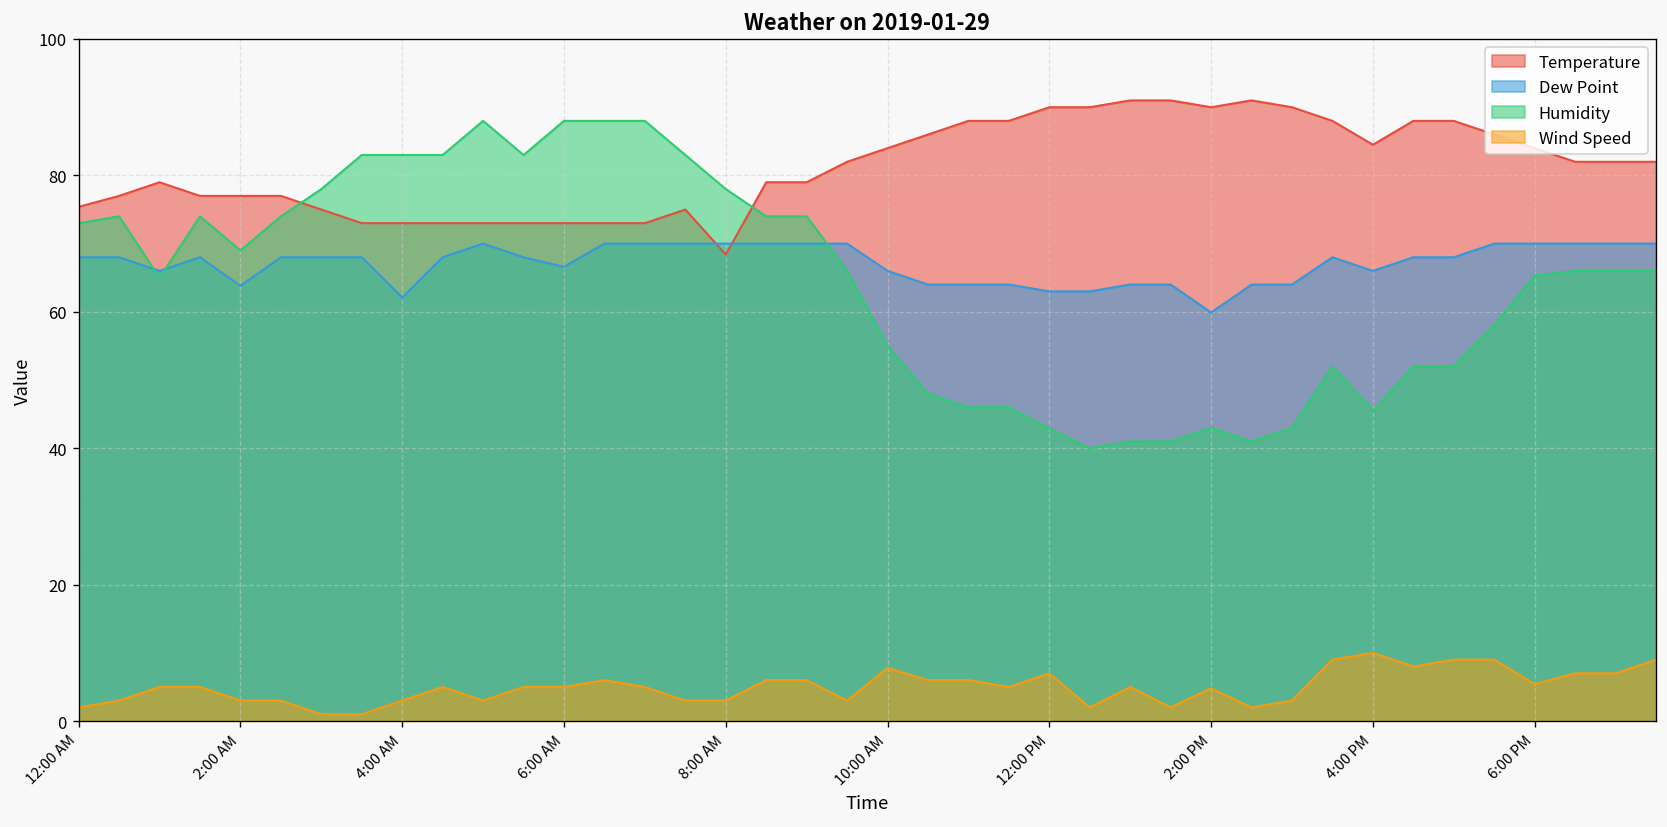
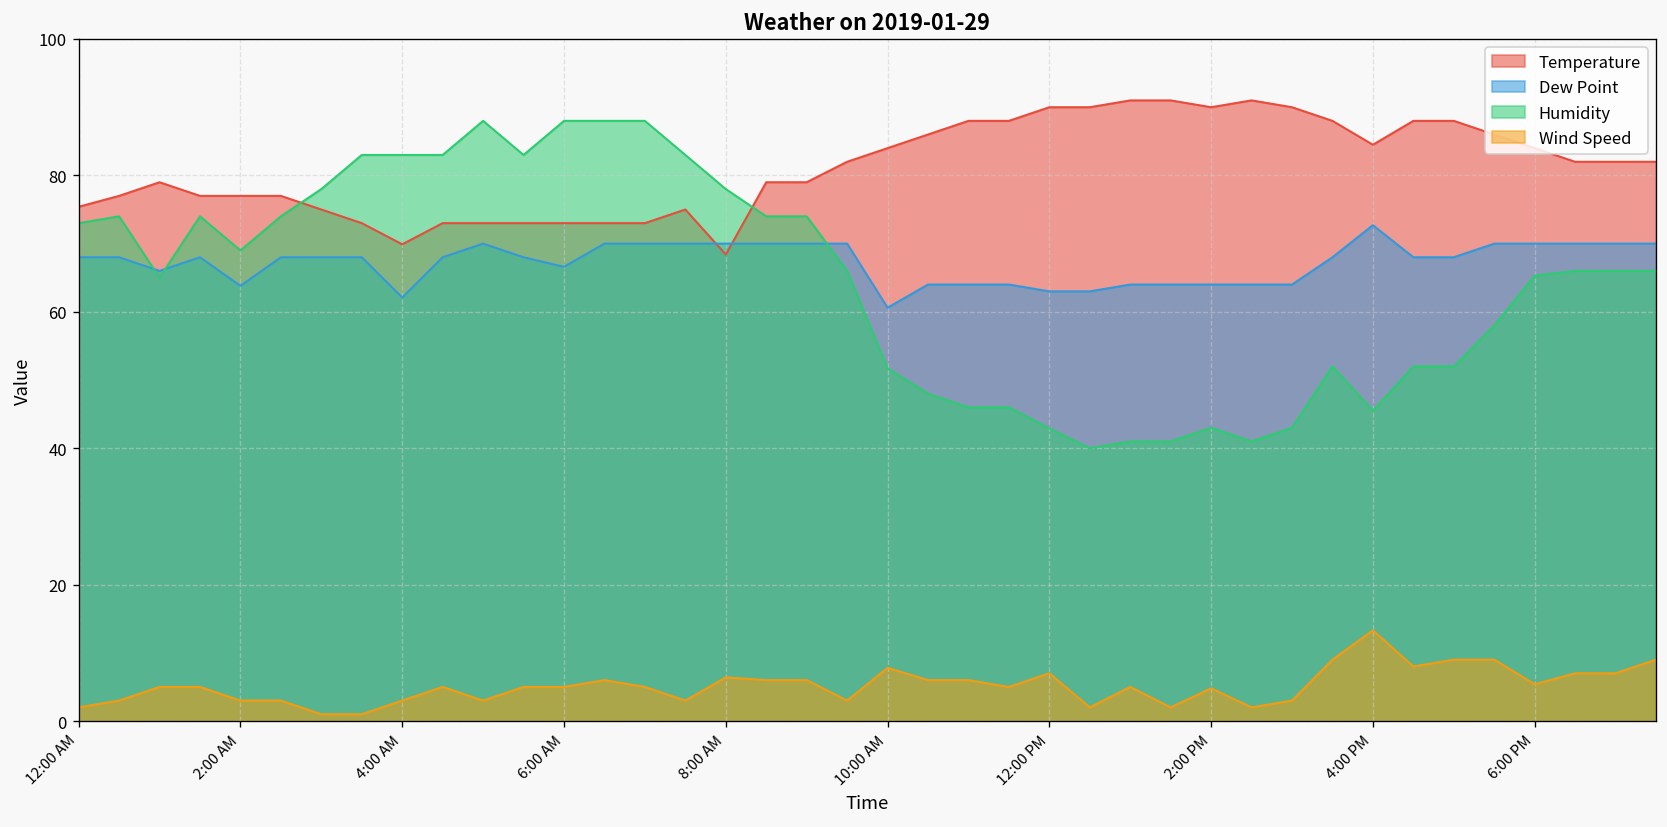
Temperature, 4:00 AM: 73 -> 70
Wind Speed, 8:00 AM: 3 -> 6
Dew Point, 10:00 AM: 66 -> 61
Humidity, 10:00 AM: 55 -> 52
Dew Point, 2:00 PM: 60 -> 64
Dew Point, 4:00 PM: 66 -> 73
Wind Speed, 4:00 PM: 10 -> 13
